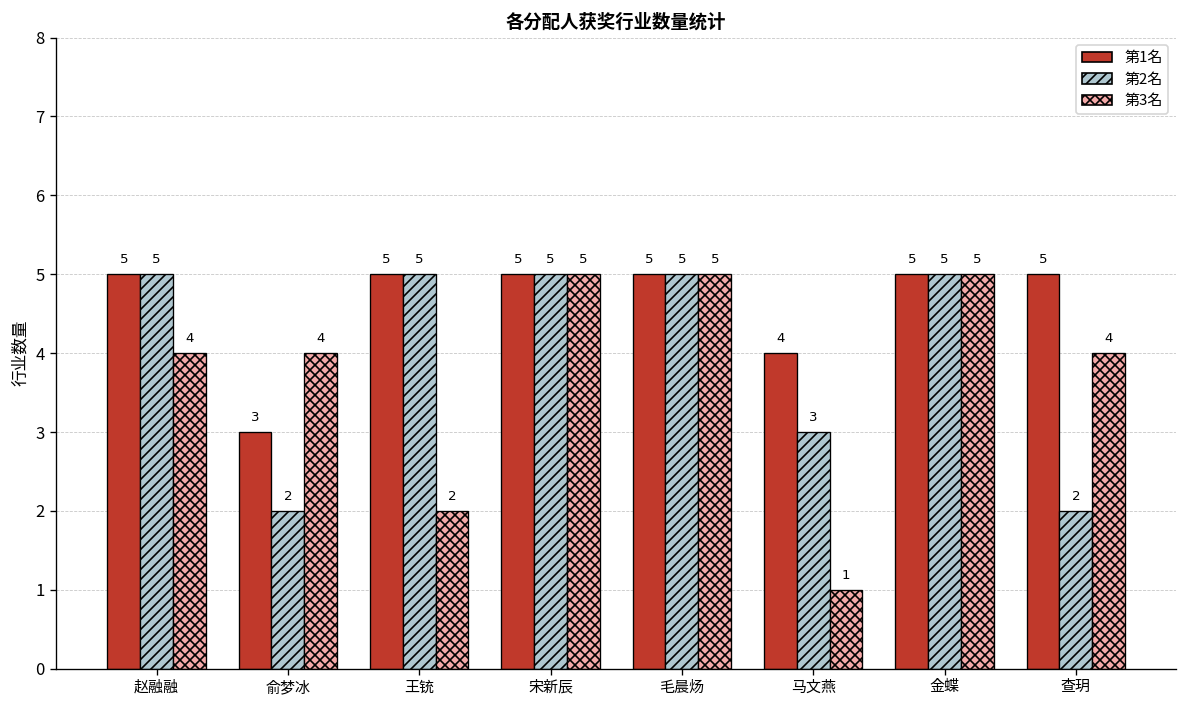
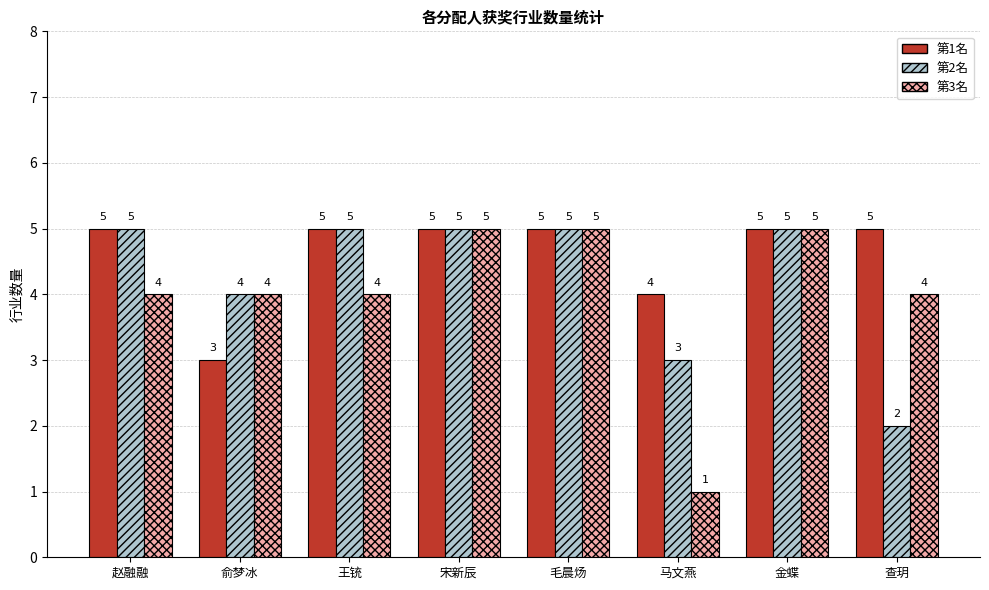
第2名, 俞梦冰: 2 -> 4
第3名, 王铳: 2 -> 4
